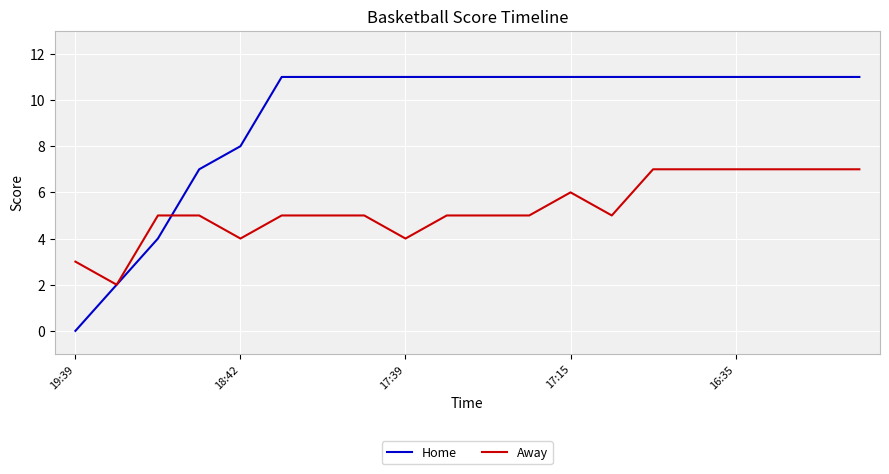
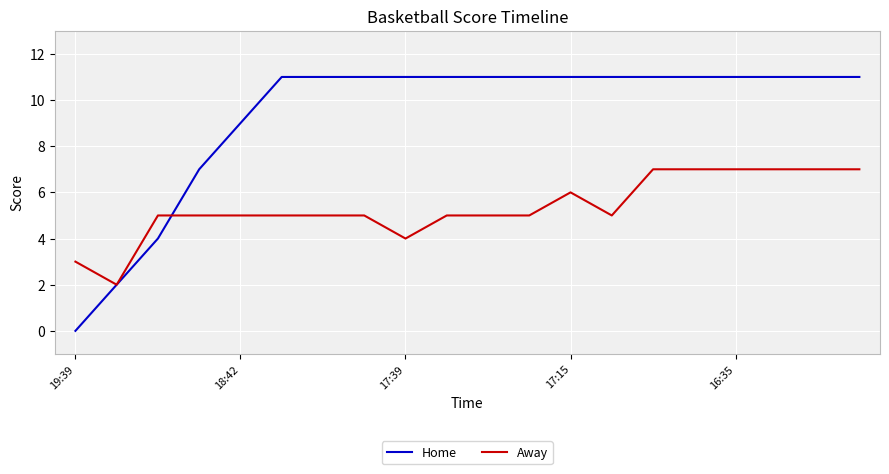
Home, 18:42: 8 -> 9
Away, 18:42: 4 -> 5
